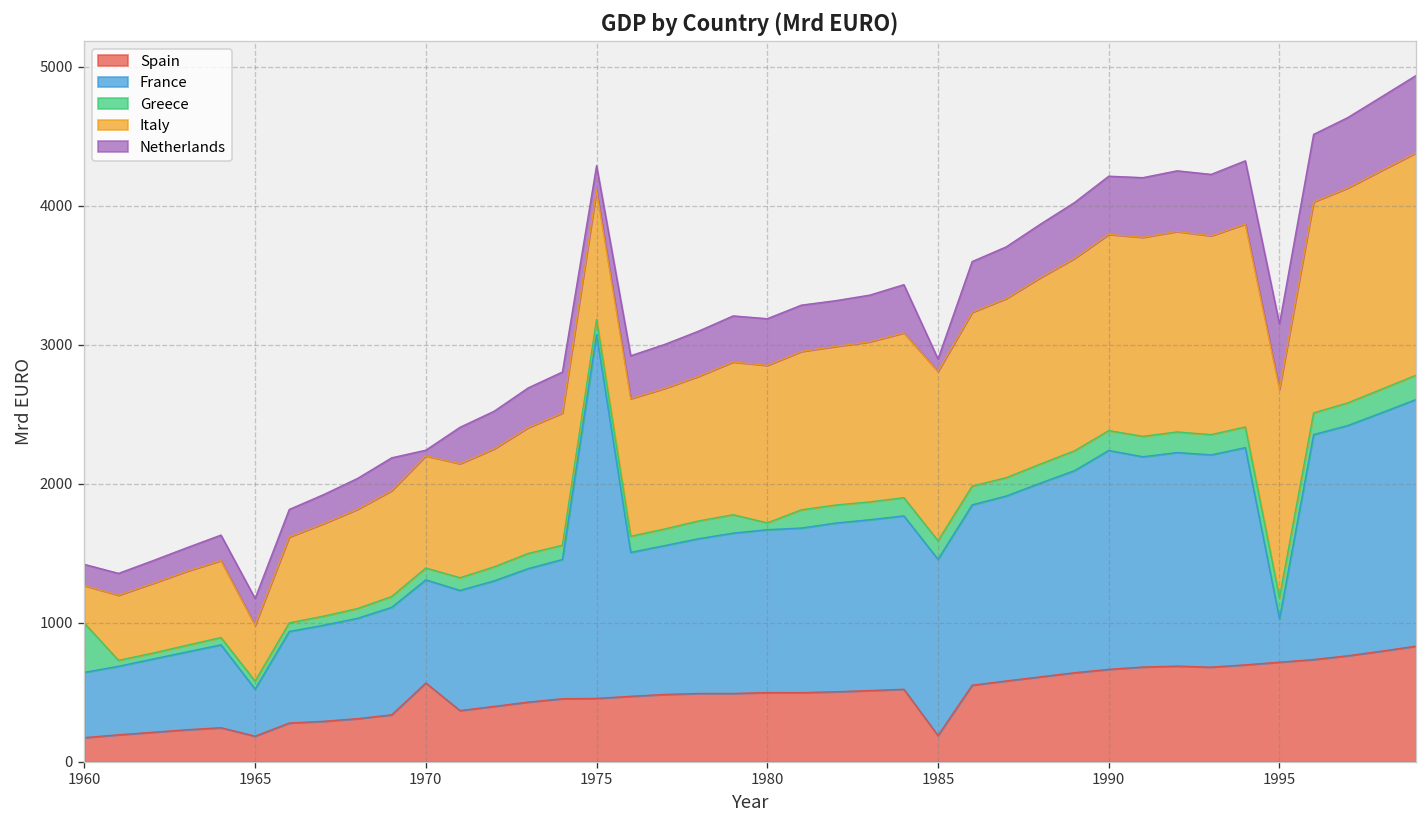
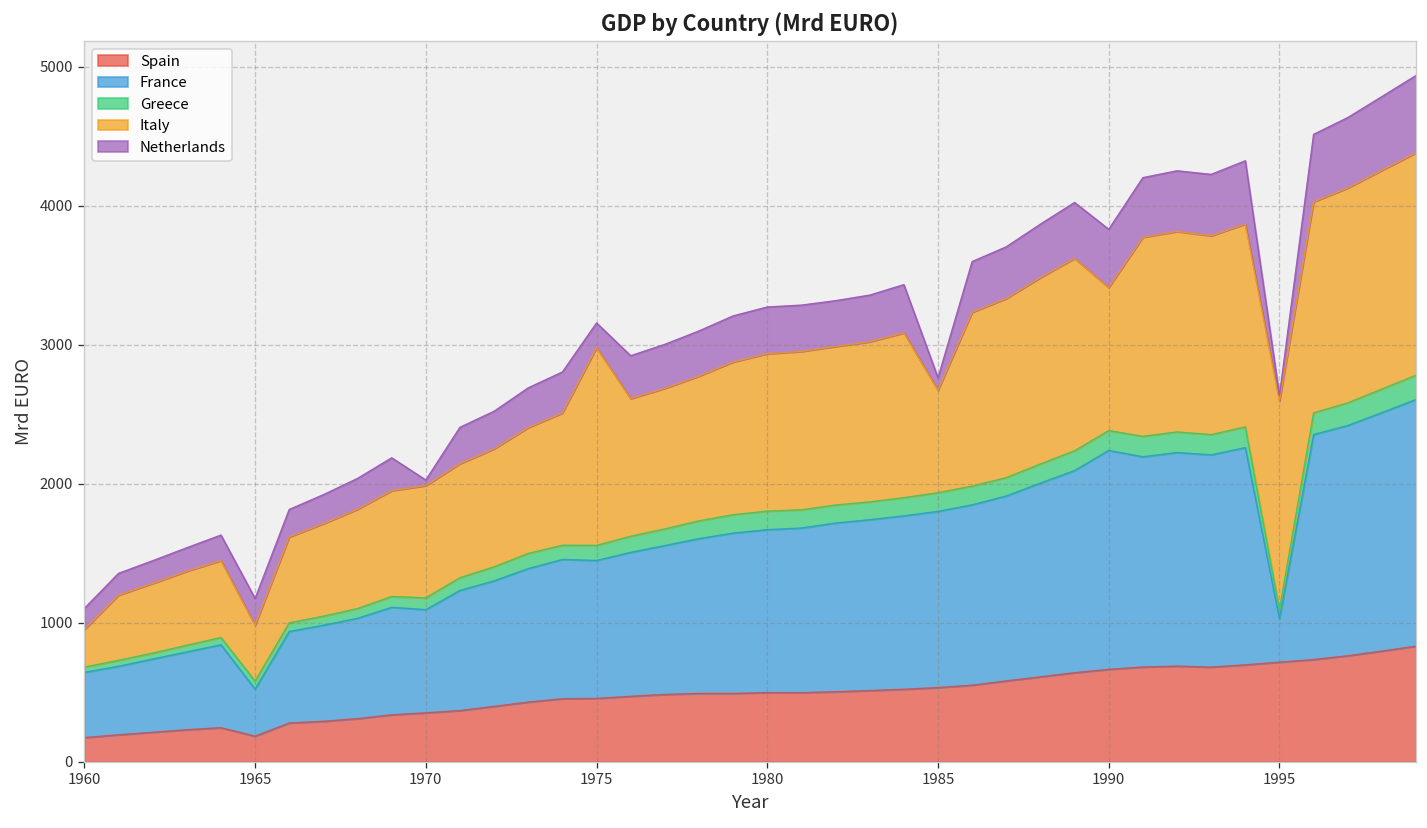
Greece, 1960: 350 -> 40
Spain, 1970: 570 -> 350
France, 1975: 2620 -> 990
Italy, 1975: 930 -> 1420
Greece, 1980: 50 -> 130
Spain, 1985: 190 -> 530
Italy, 1985: 1220 -> 740
Italy, 1990: 1410 -> 1030
Greece, 1995: 150 -> 70
Netherlands, 1995: 470 -> 40
